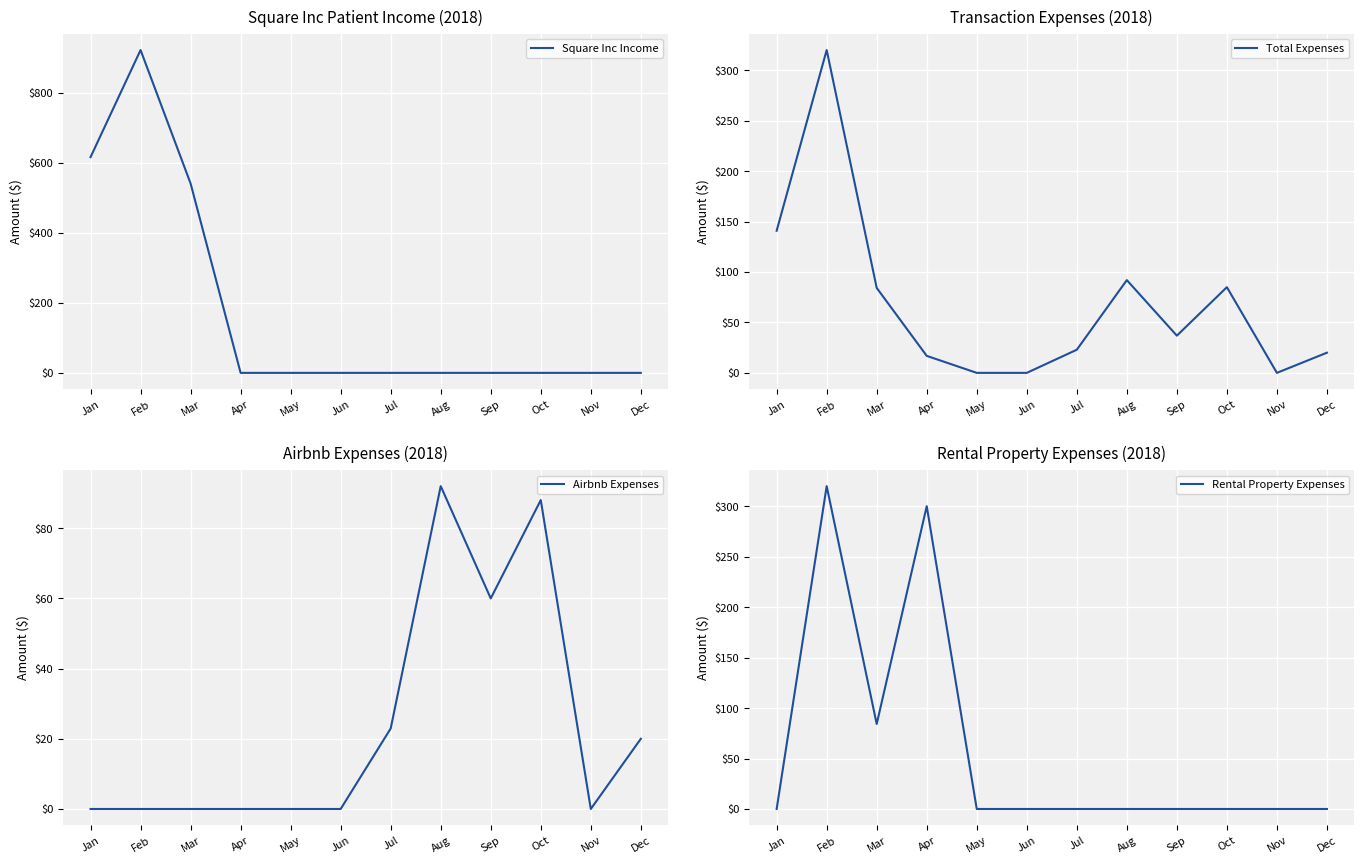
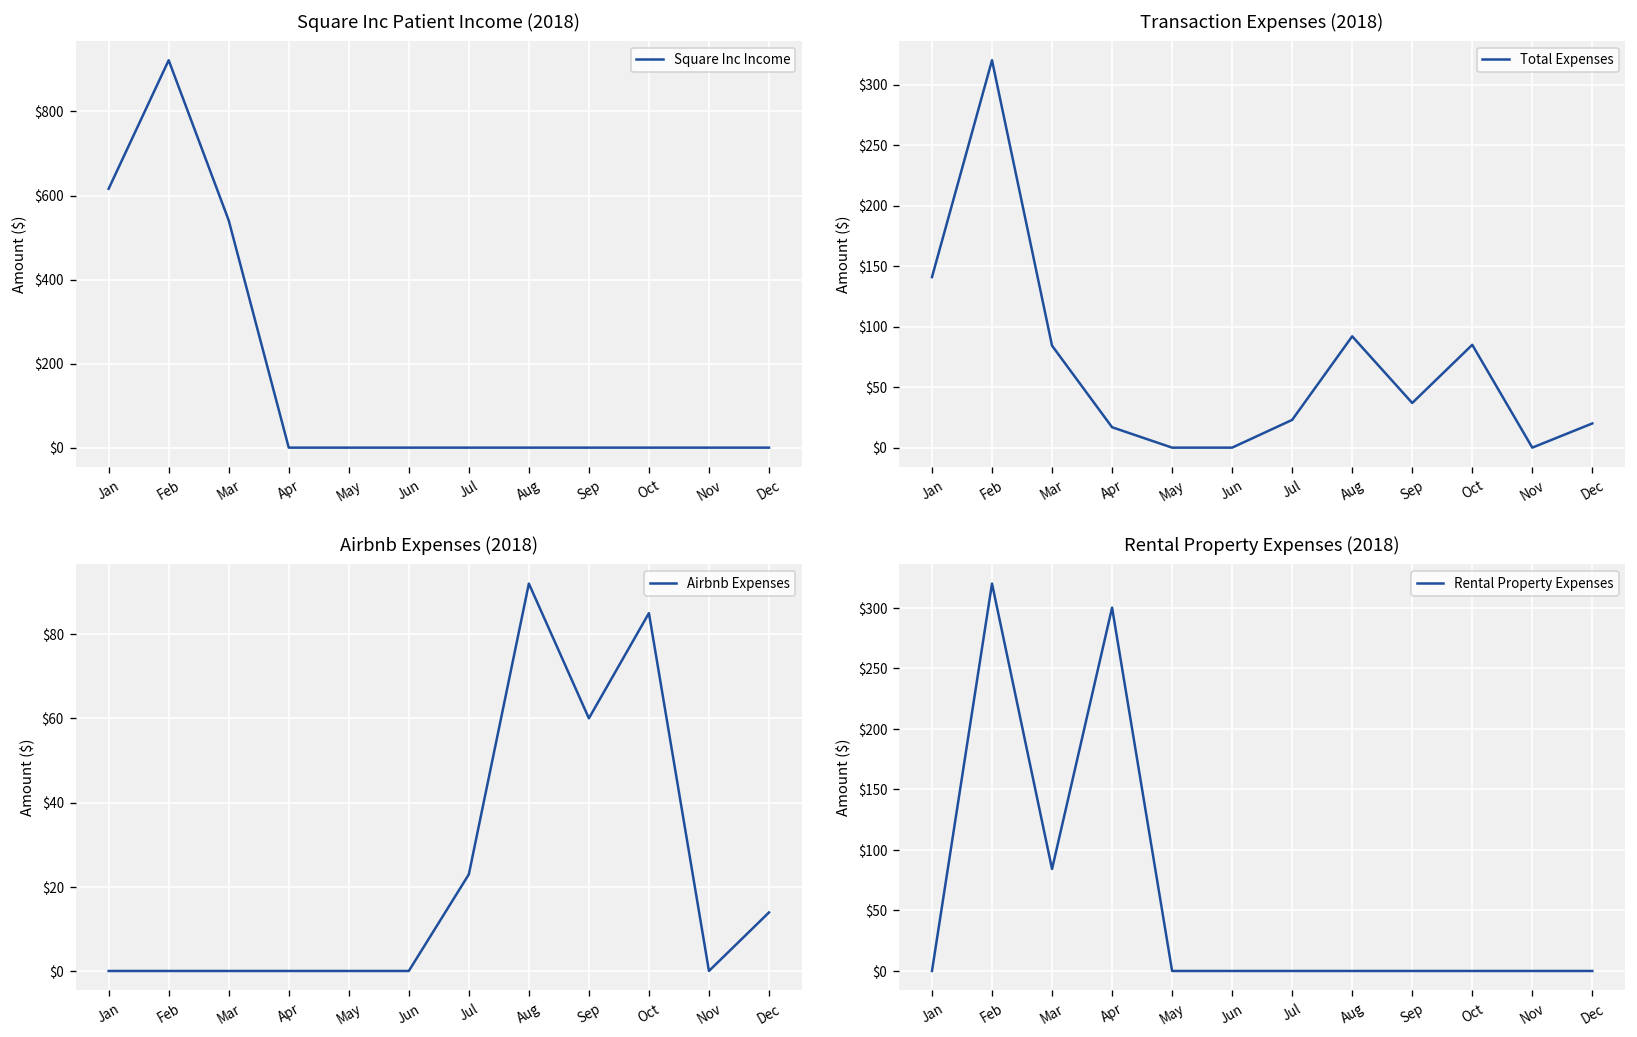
Airbnb Expenses (2018), Oct: $88 -> $85
Airbnb Expenses (2018), Dec: $20 -> $14
